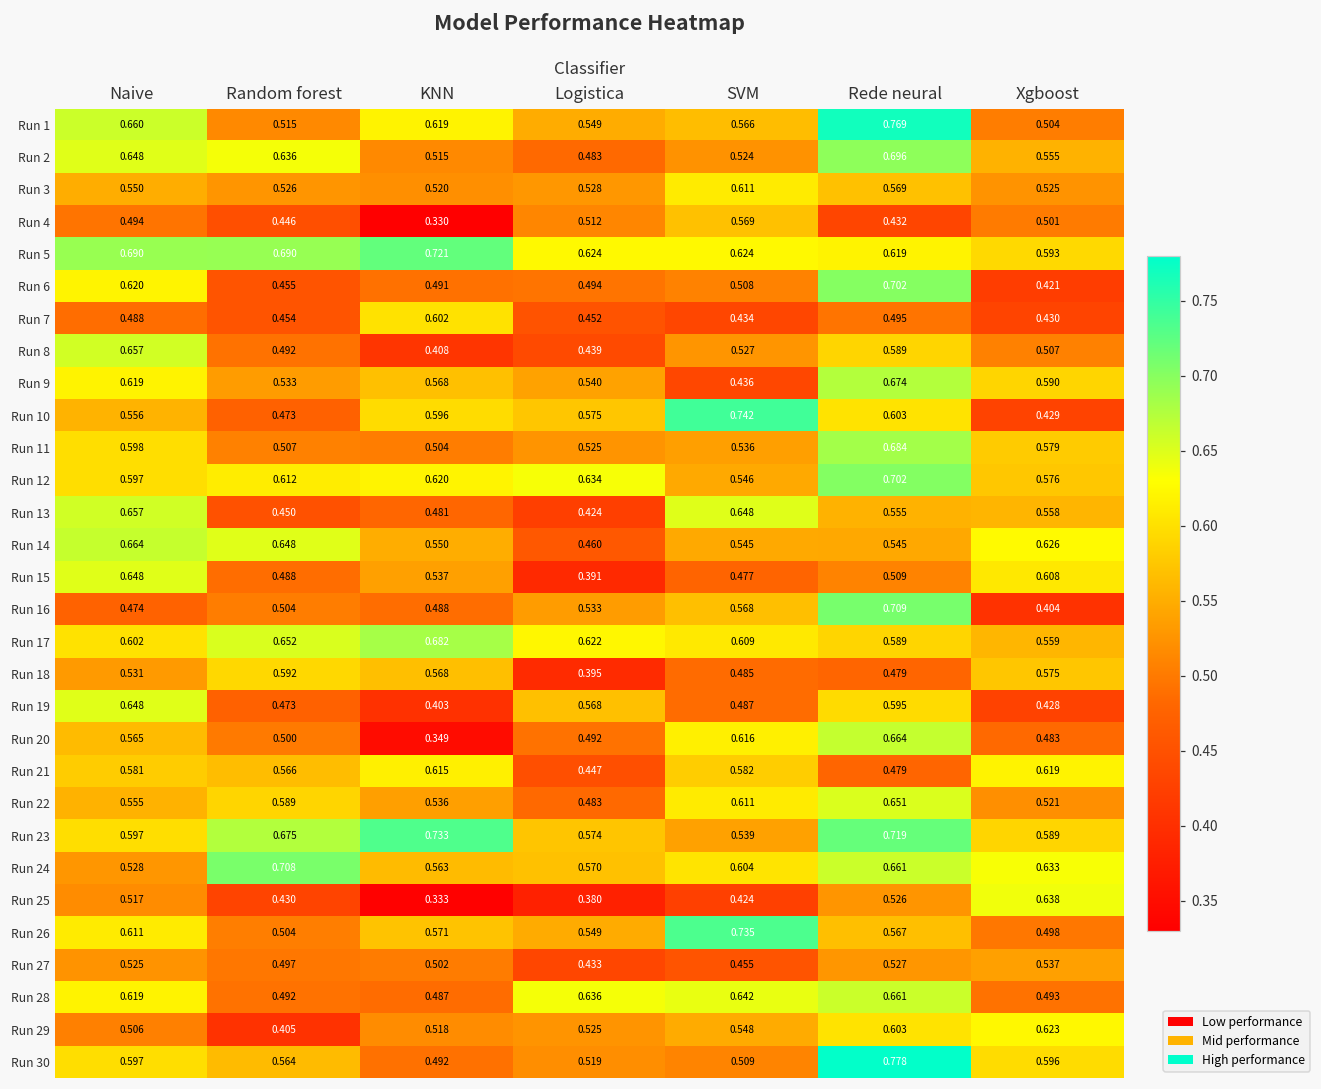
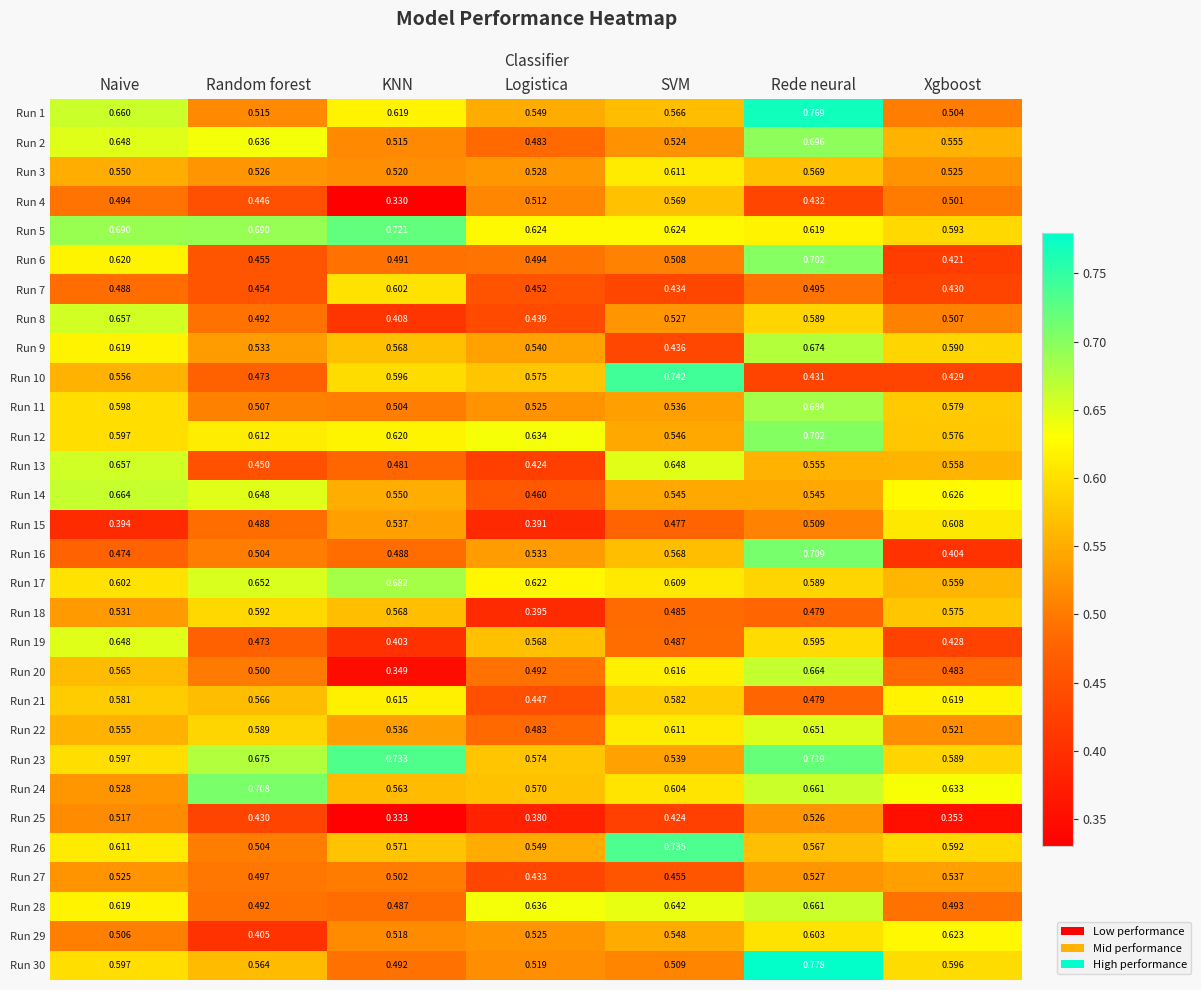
Run 10, Rede neural: 0.603 -> 0.431
Run 15, Naive: 0.648 -> 0.394
Run 25, Xgboost: 0.638 -> 0.353
Run 26, Xgboost: 0.498 -> 0.592
